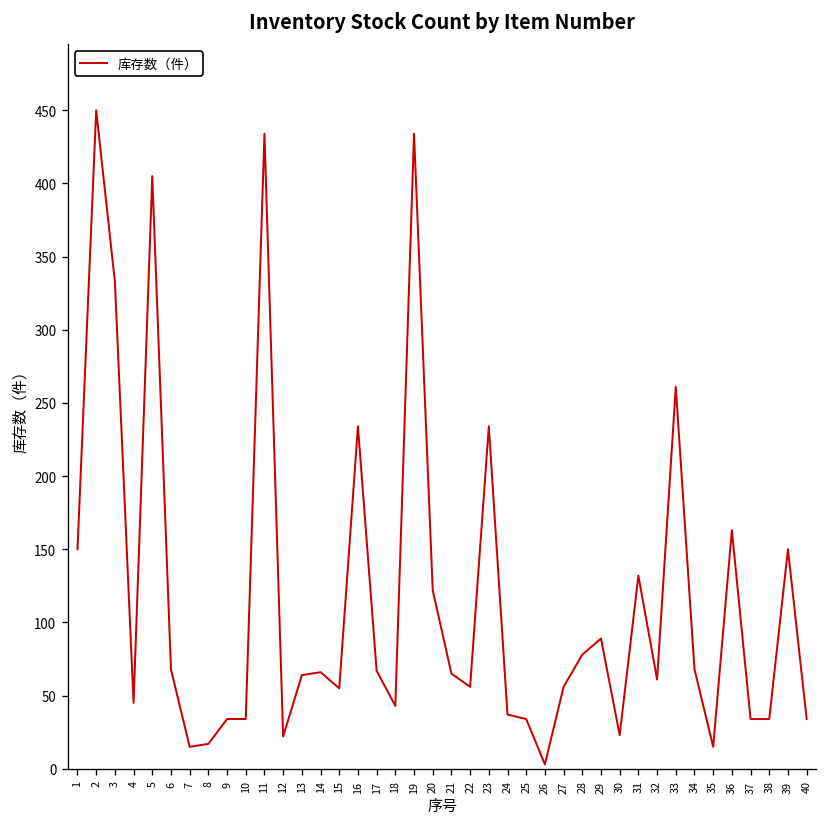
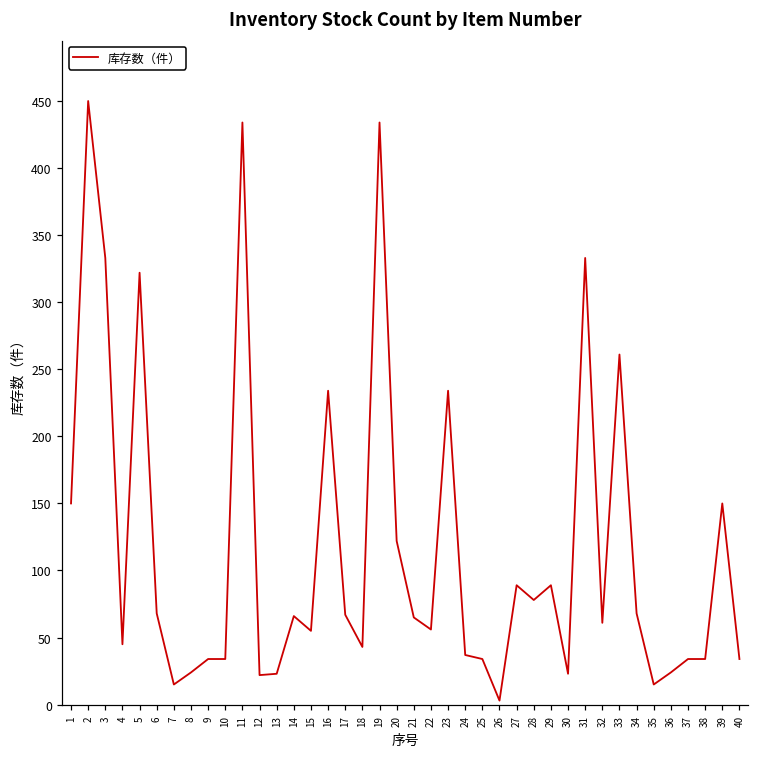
5: 405 -> 322
8: 17 -> 24
13: 64 -> 23
27: 56 -> 89
31: 132 -> 333
36: 163 -> 24
